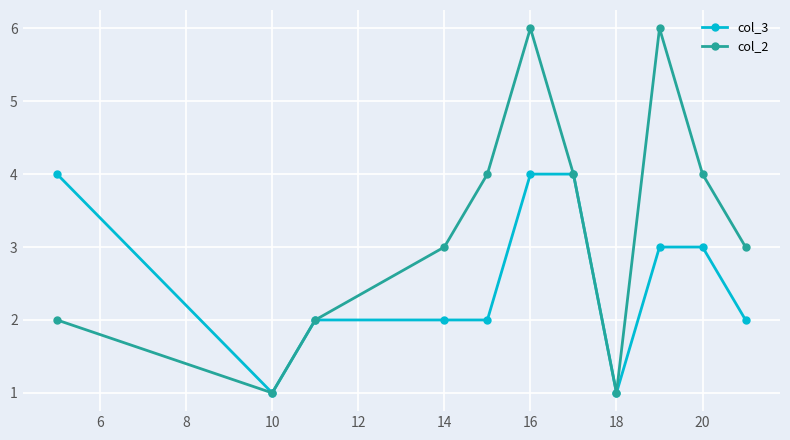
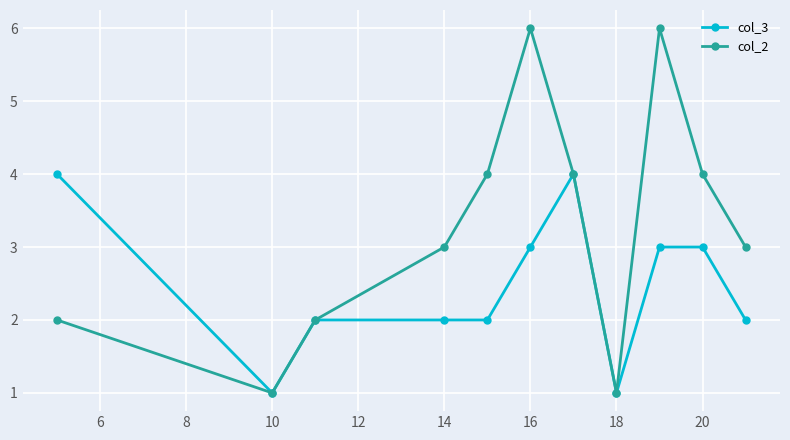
col_3, 16: 4 -> 3
